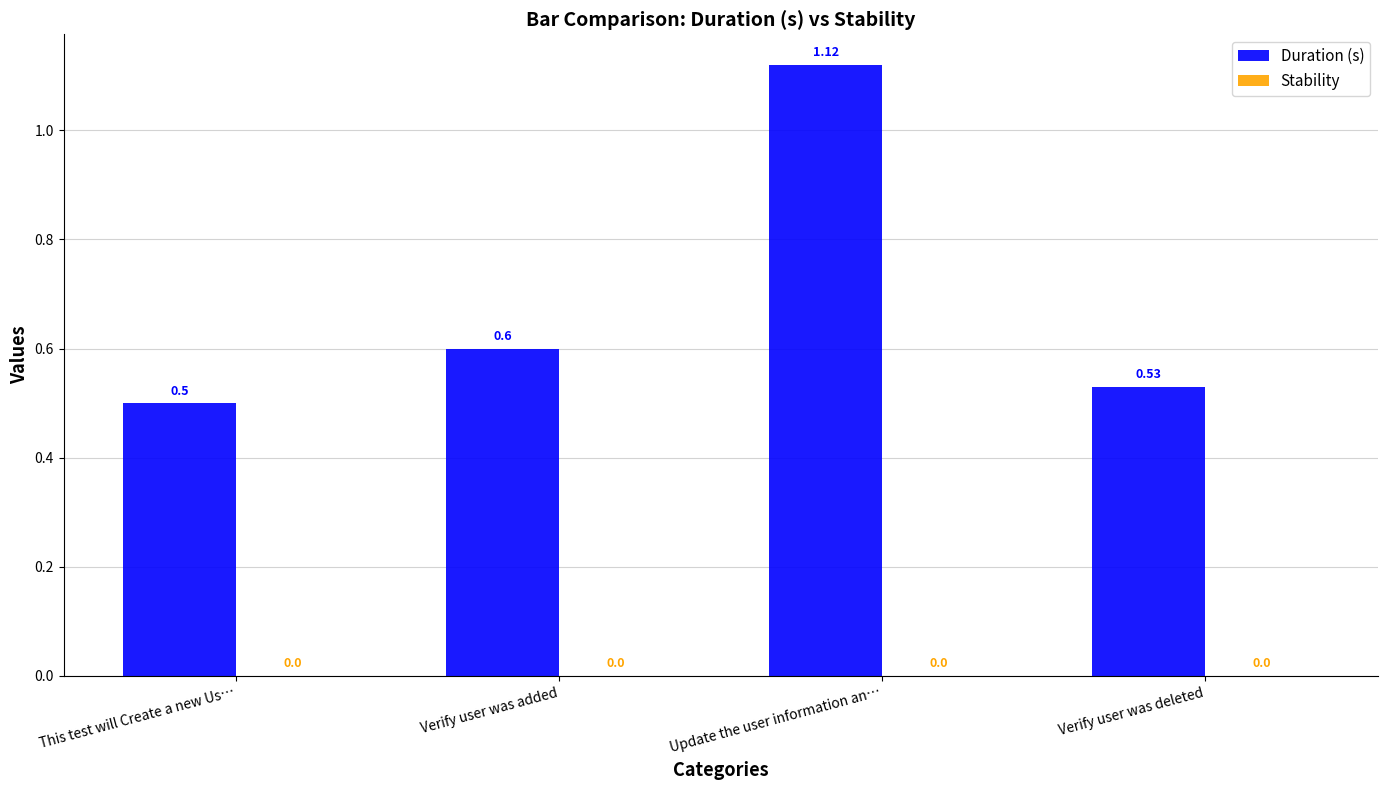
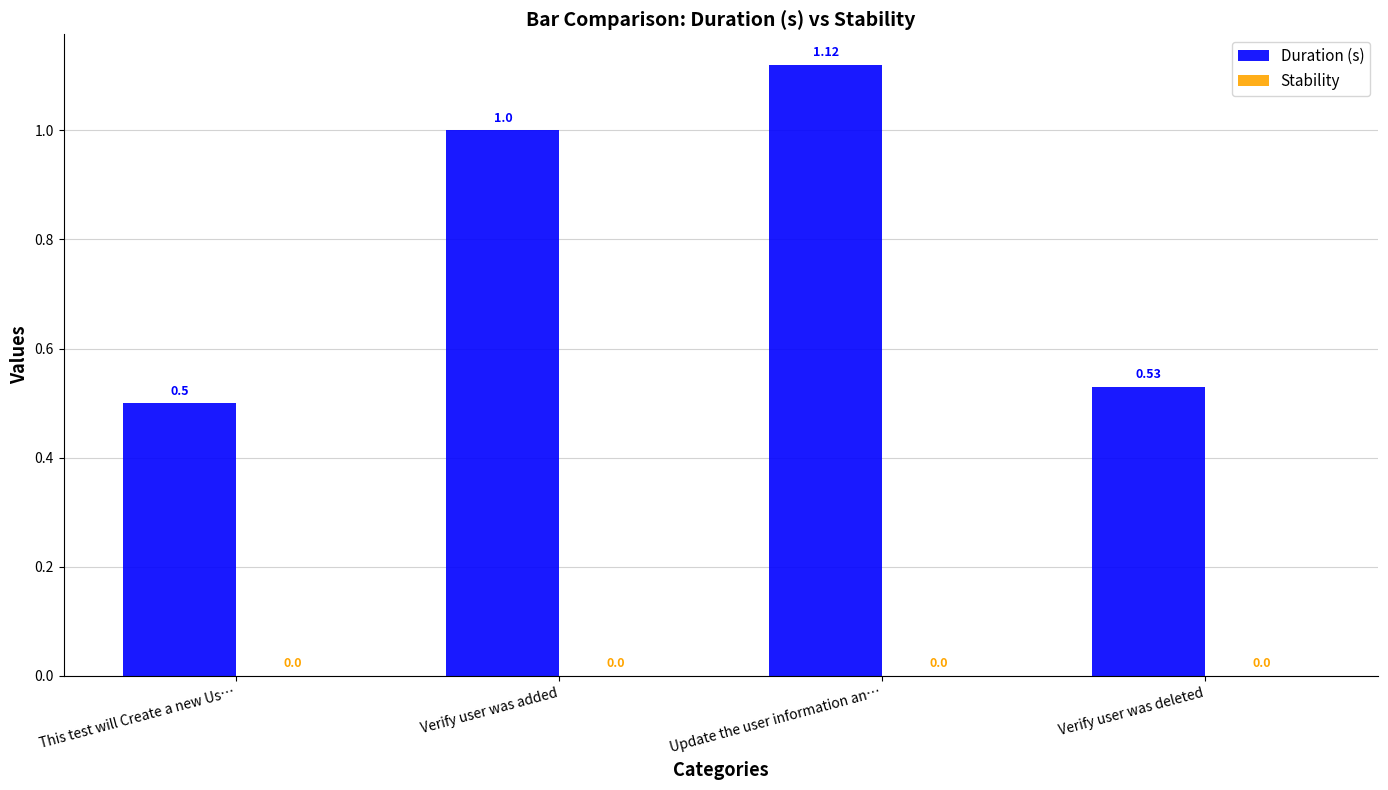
Duration (s), Verify user was added: 0.6 -> 1.0
